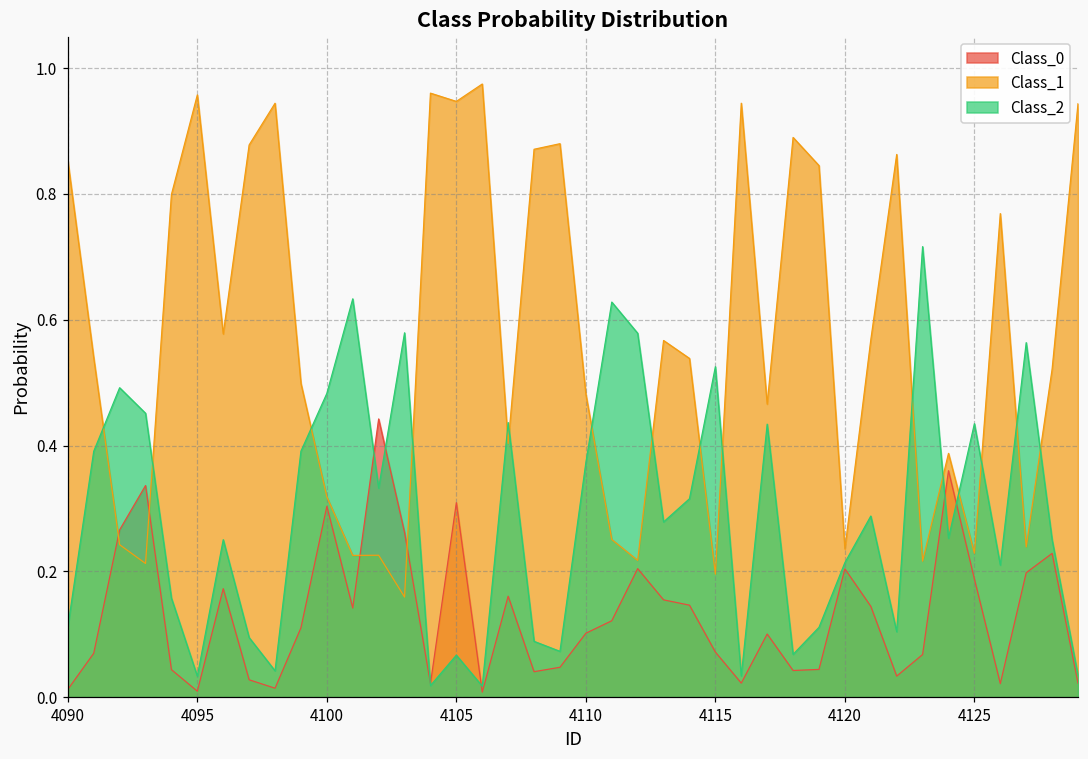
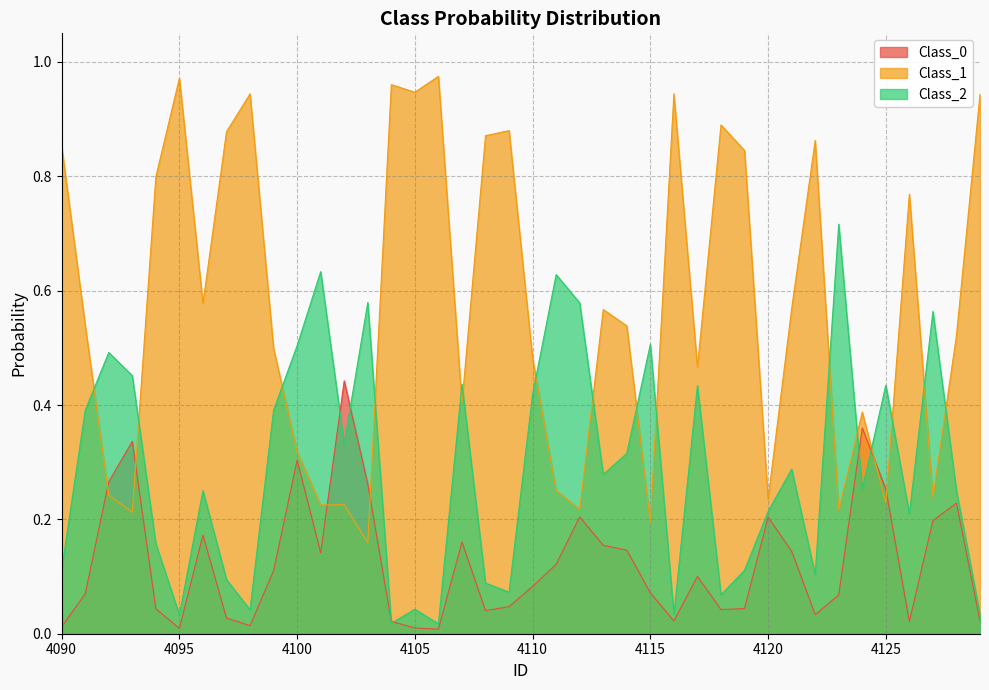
Class_1, 4095: 0.96 -> 0.97
Class_2, 4100: 0.48 -> 0.50
Class_0, 4105: 0.31 -> 0.01
Class_2, 4105: 0.07 -> 0.04
Class_0, 4110: 0.10 -> 0.08
Class_2, 4110: 0.37 -> 0.42
Class_2, 4115: 0.53 -> 0.51
Class_0, 4125: 0.19 -> 0.25
